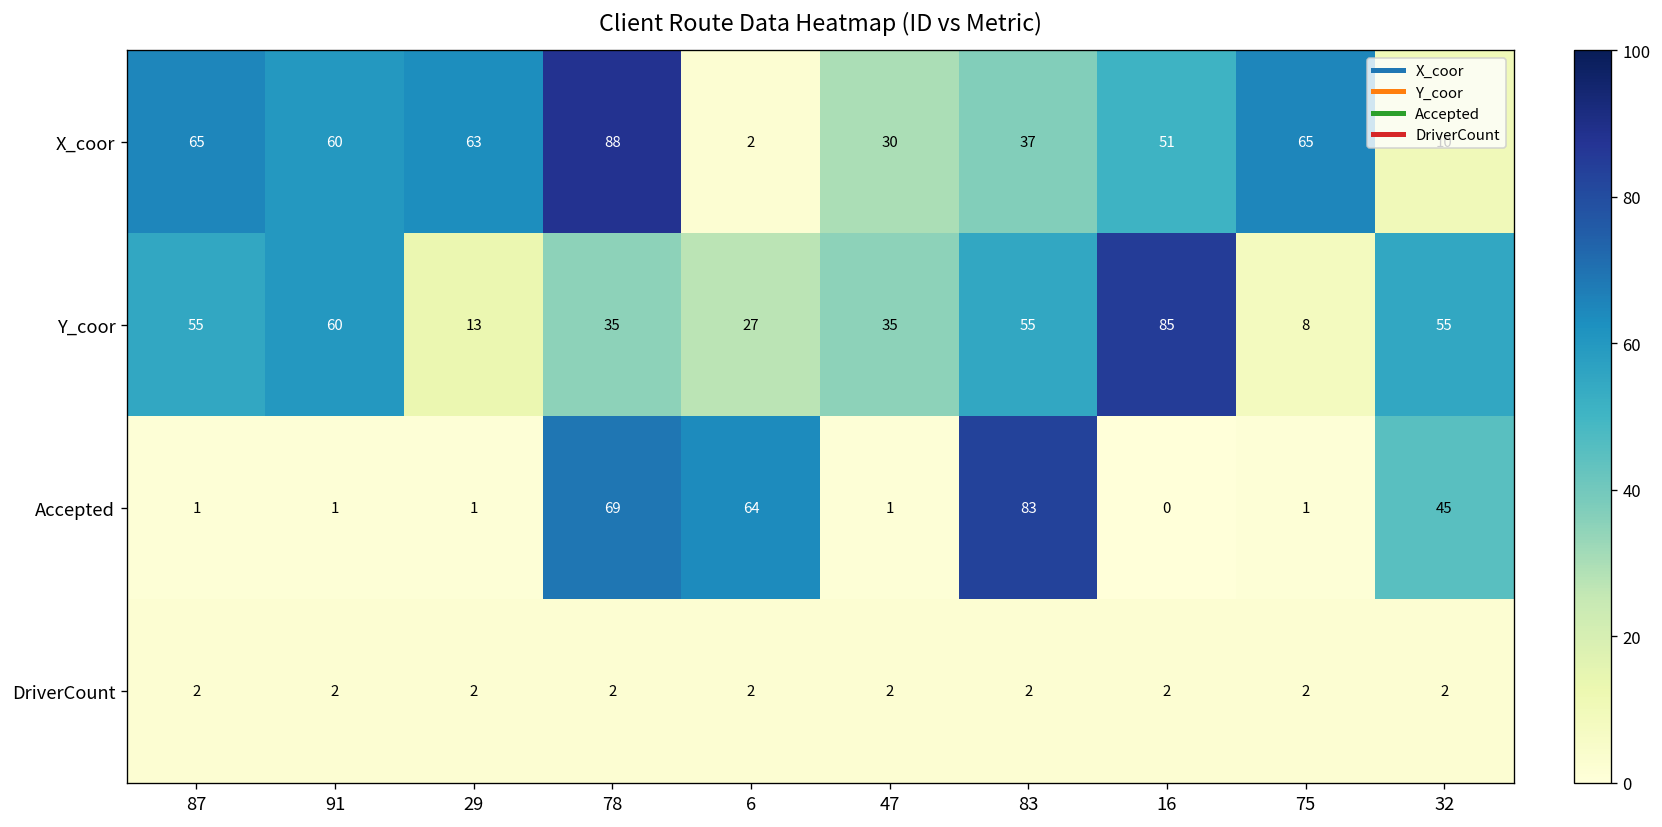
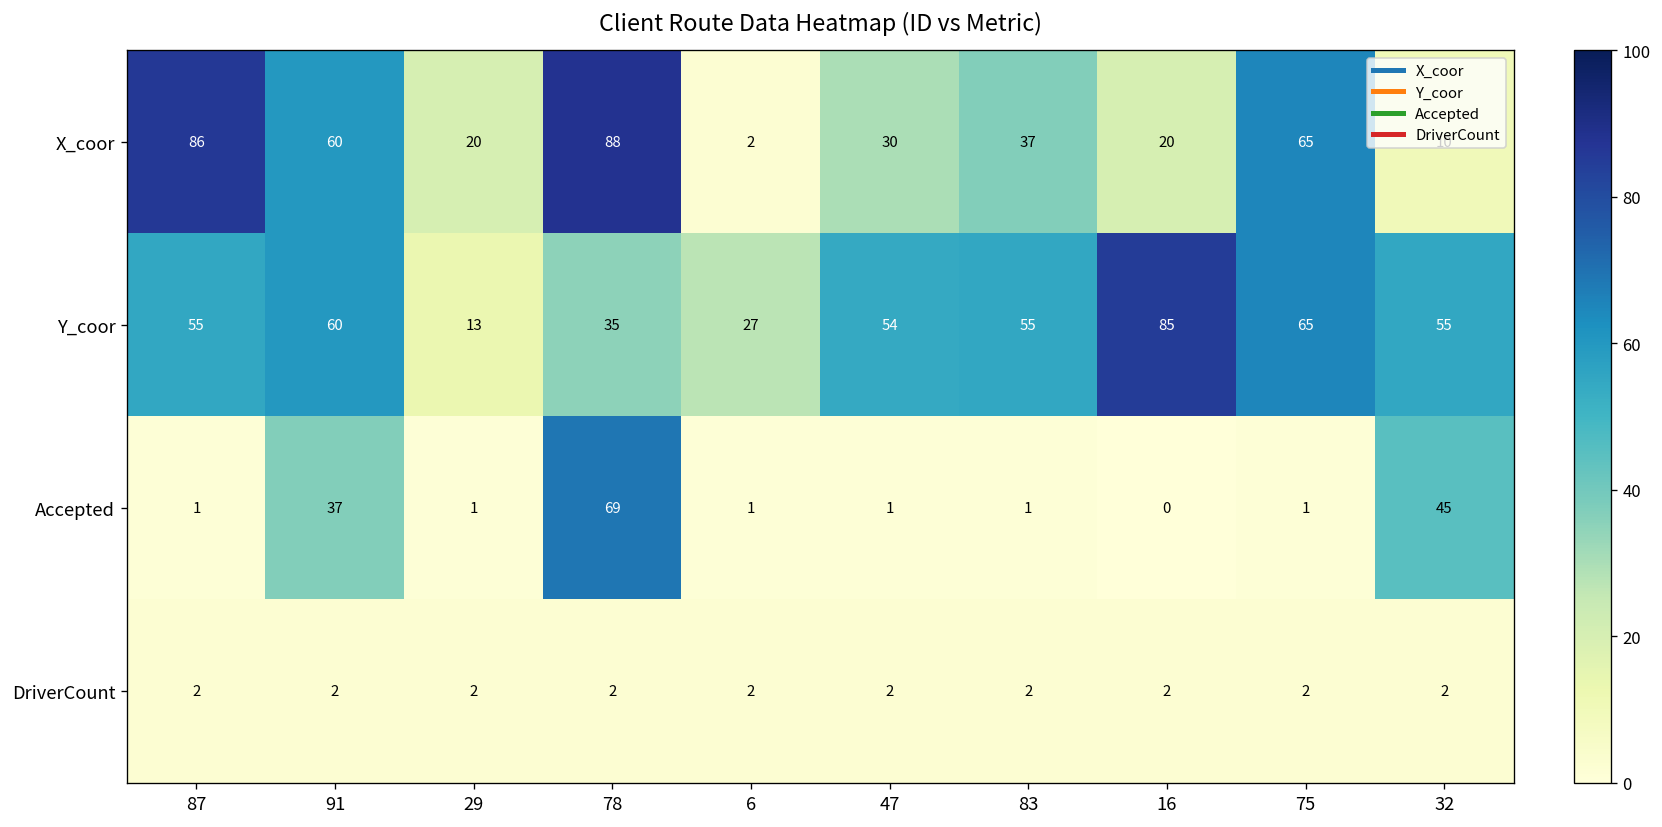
X_coor, 87: 65 -> 86
X_coor, 29: 63 -> 20
X_coor, 16: 51 -> 20
Y_coor, 47: 35 -> 54
Y_coor, 75: 8 -> 65
Accepted, 91: 1 -> 37
Accepted, 6: 64 -> 1
Accepted, 83: 83 -> 1
